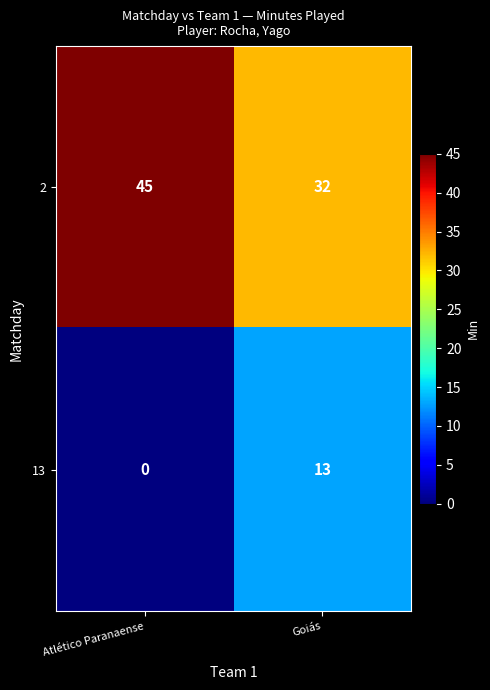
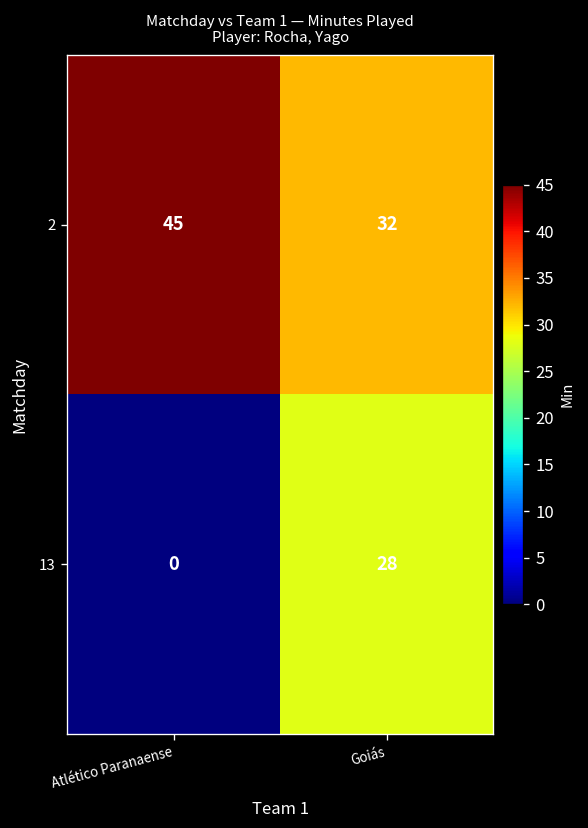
13, Goiás: 13 -> 28
